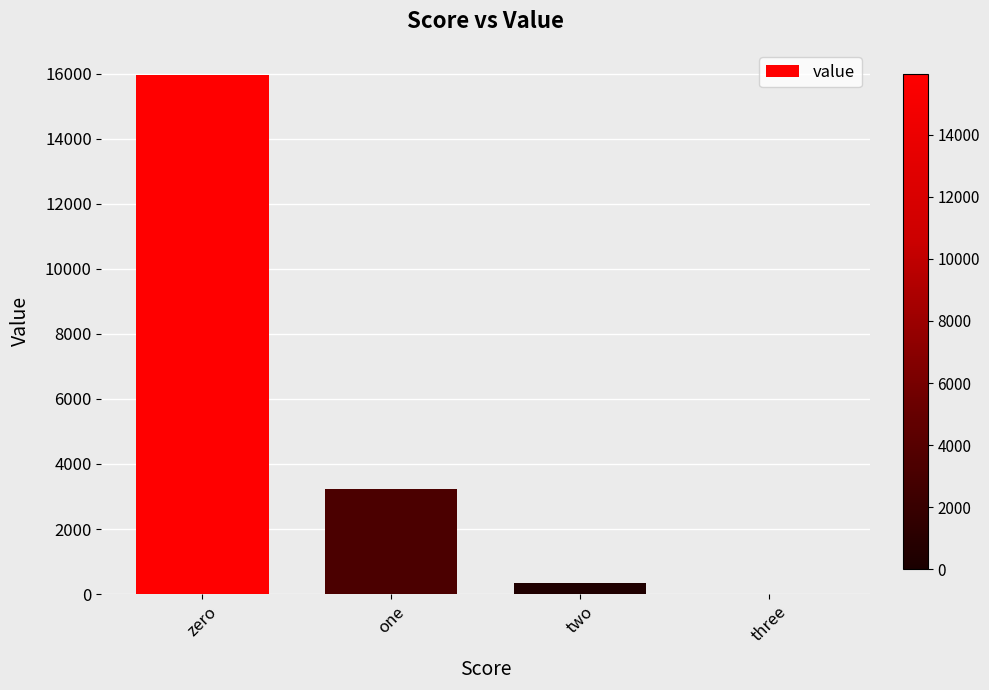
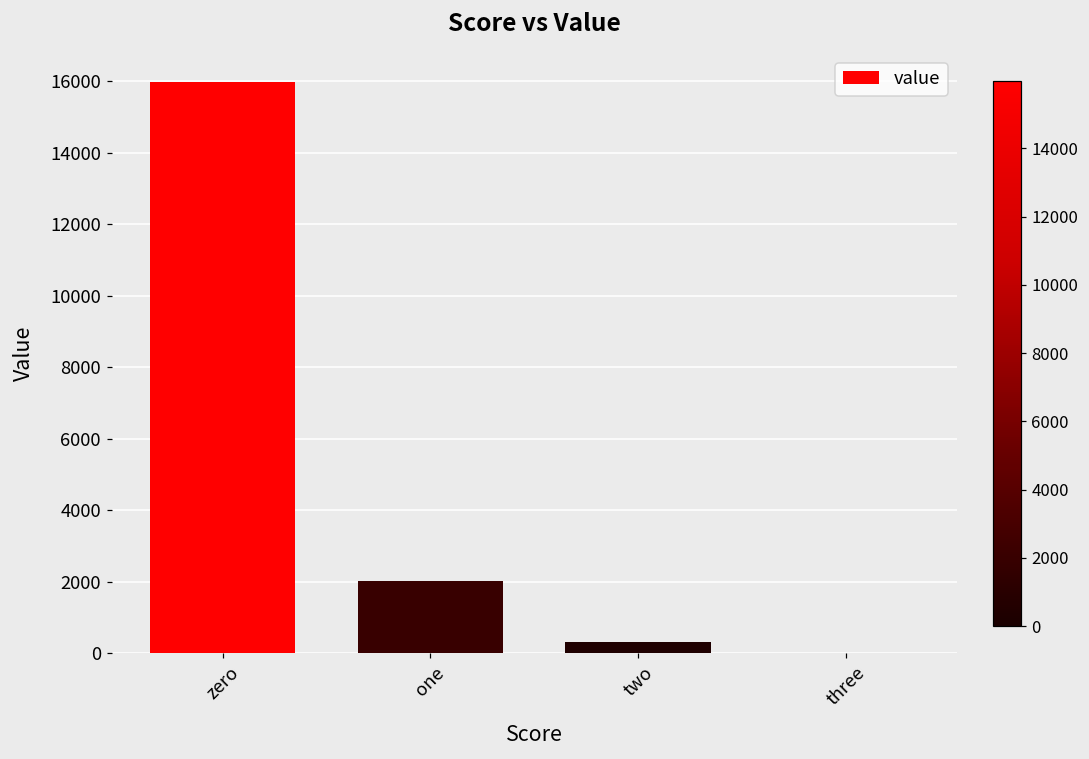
one: 3200 -> 2000
